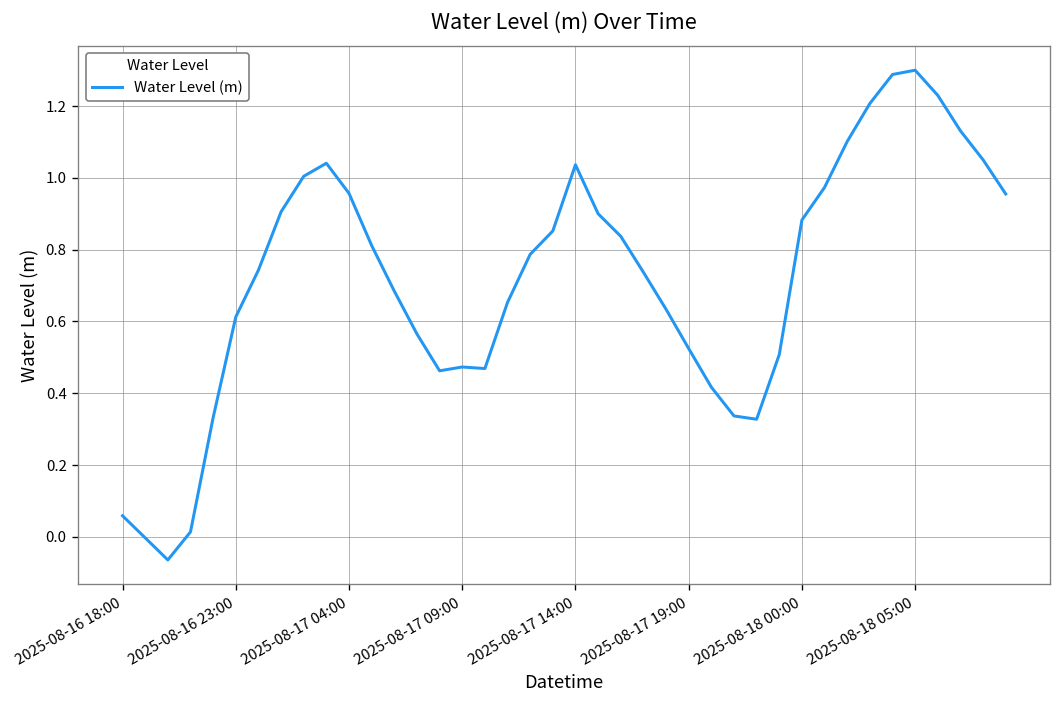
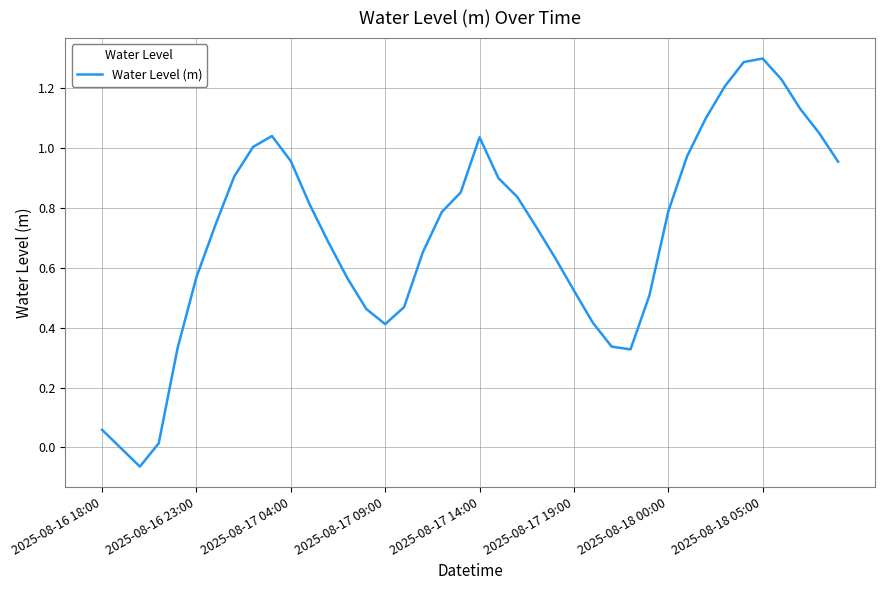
2025-08-16 23:00: 0.61 -> 0.57
2025-08-17 09:00: 0.47 -> 0.41
2025-08-18 00:00: 0.88 -> 0.79
